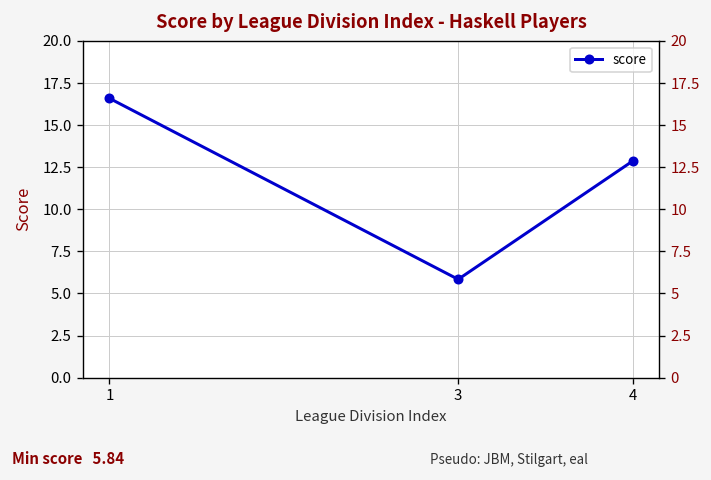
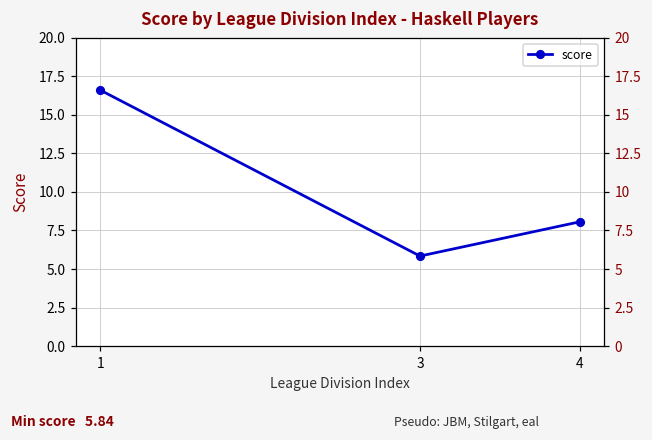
4: 12.9 -> 8.1
